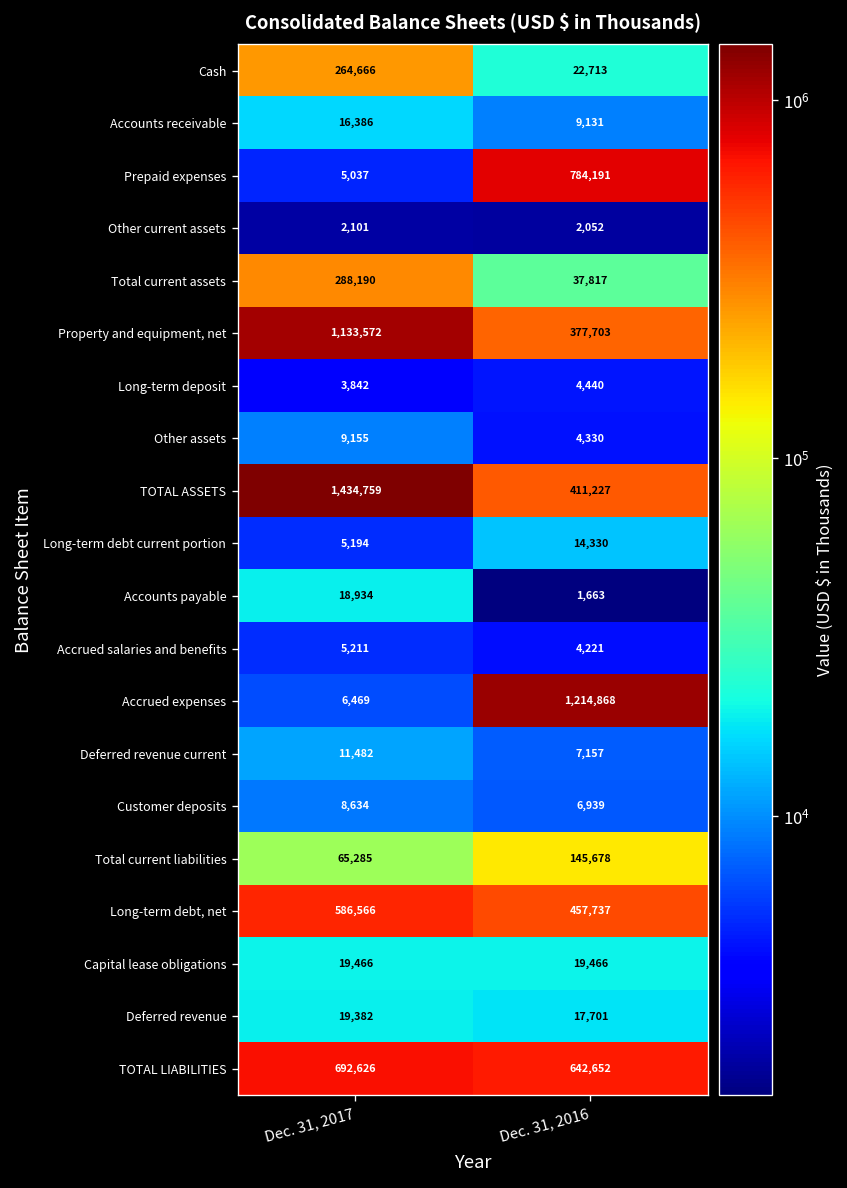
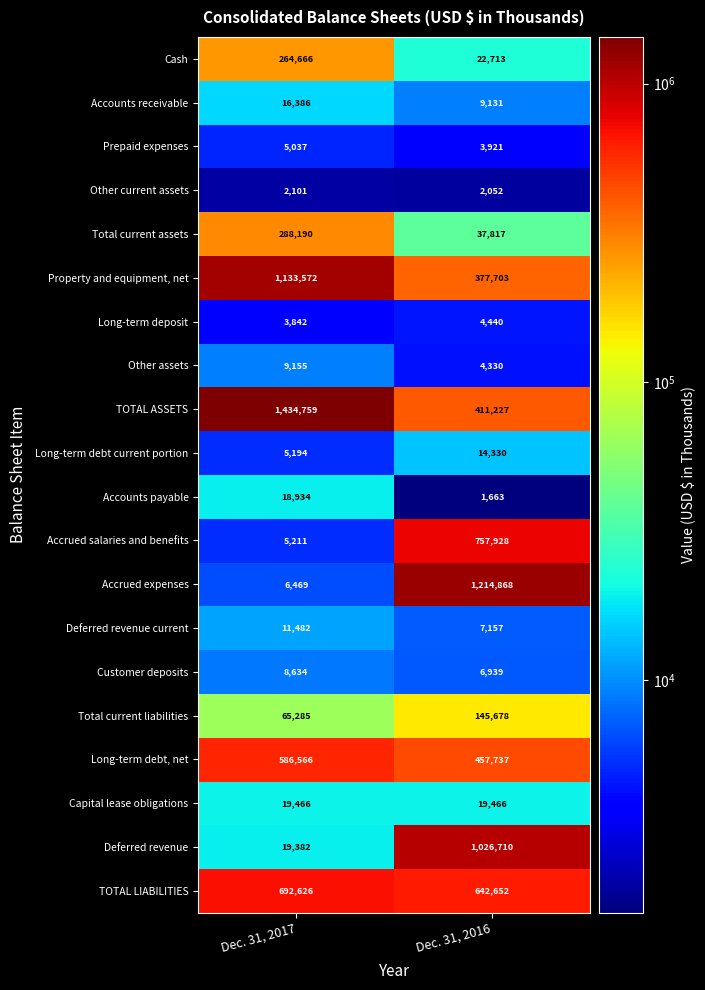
Prepaid expenses, Dec. 31, 2016: 784,191 -> 3,921
Accrued salaries and benefits, Dec. 31, 2016: 4,221 -> 757,928
Deferred revenue, Dec. 31, 2016: 17,701 -> 1,026,710
